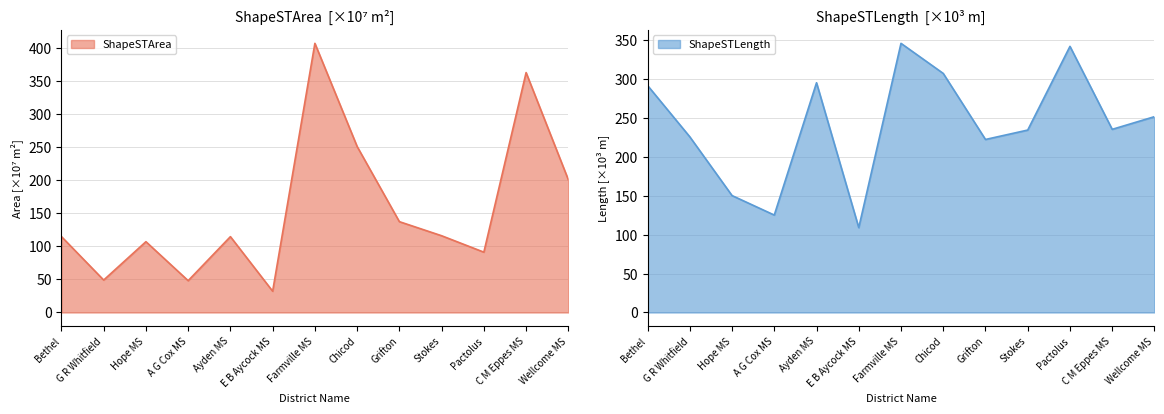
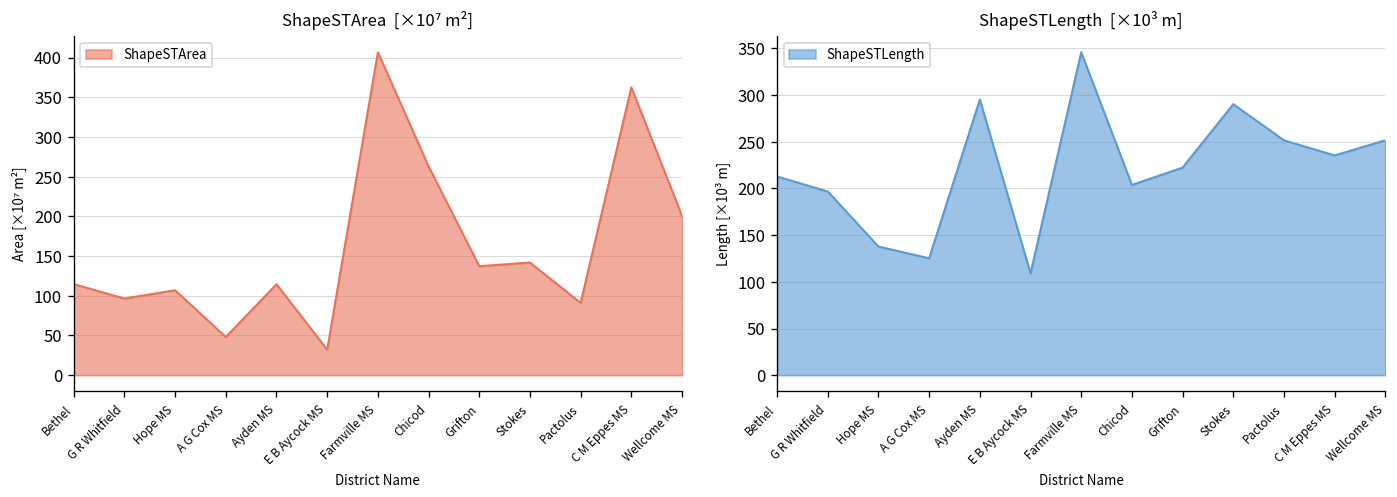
ShapeSTArea [×10⁷ m²], G R Whitfield: 50 -> 100
ShapeSTArea [×10⁷ m²], Chicod: 250 -> 260
ShapeSTArea [×10⁷ m²], Stokes: 120 -> 140
ShapeSTLength [×10³ m], Bethel: 290 -> 210
ShapeSTLength [×10³ m], G R Whitfield: 230 -> 200
ShapeSTLength [×10³ m], Hope MS: 150 -> 140
ShapeSTLength [×10³ m], Chicod: 310 -> 200
ShapeSTLength [×10³ m], Stokes: 230 -> 290
ShapeSTLength [×10³ m], Pactolus: 340 -> 250
